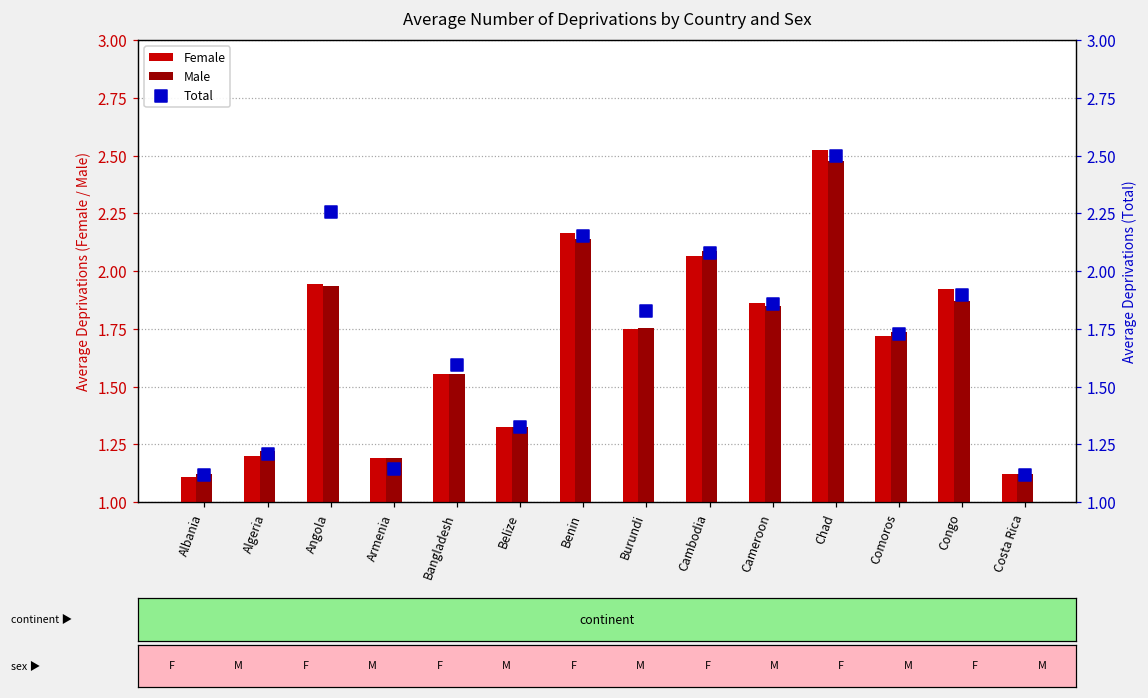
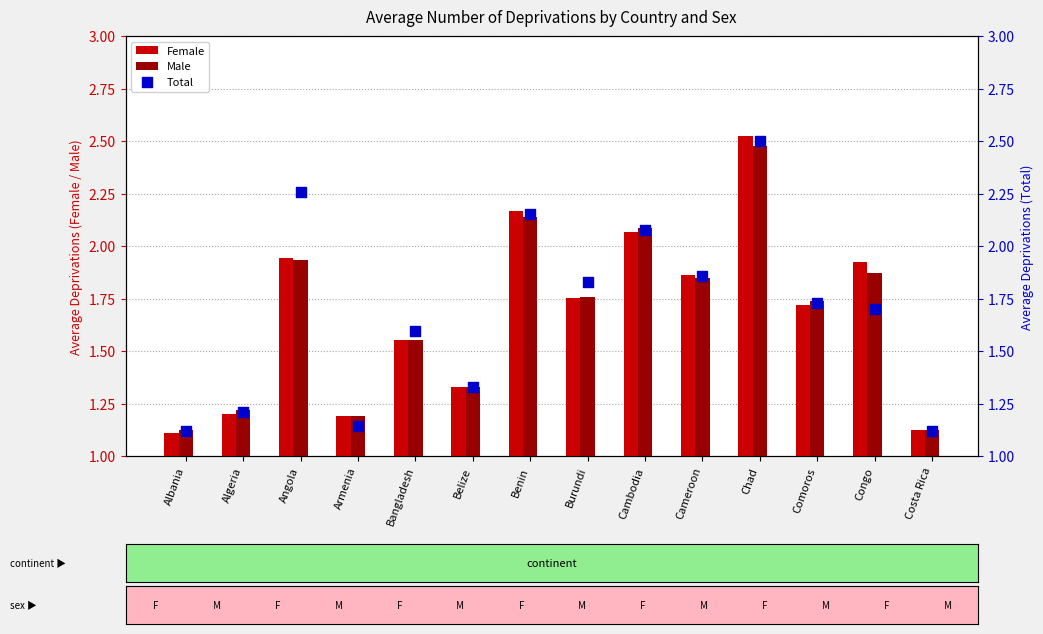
Total, Congo: 1.90 -> 1.70
